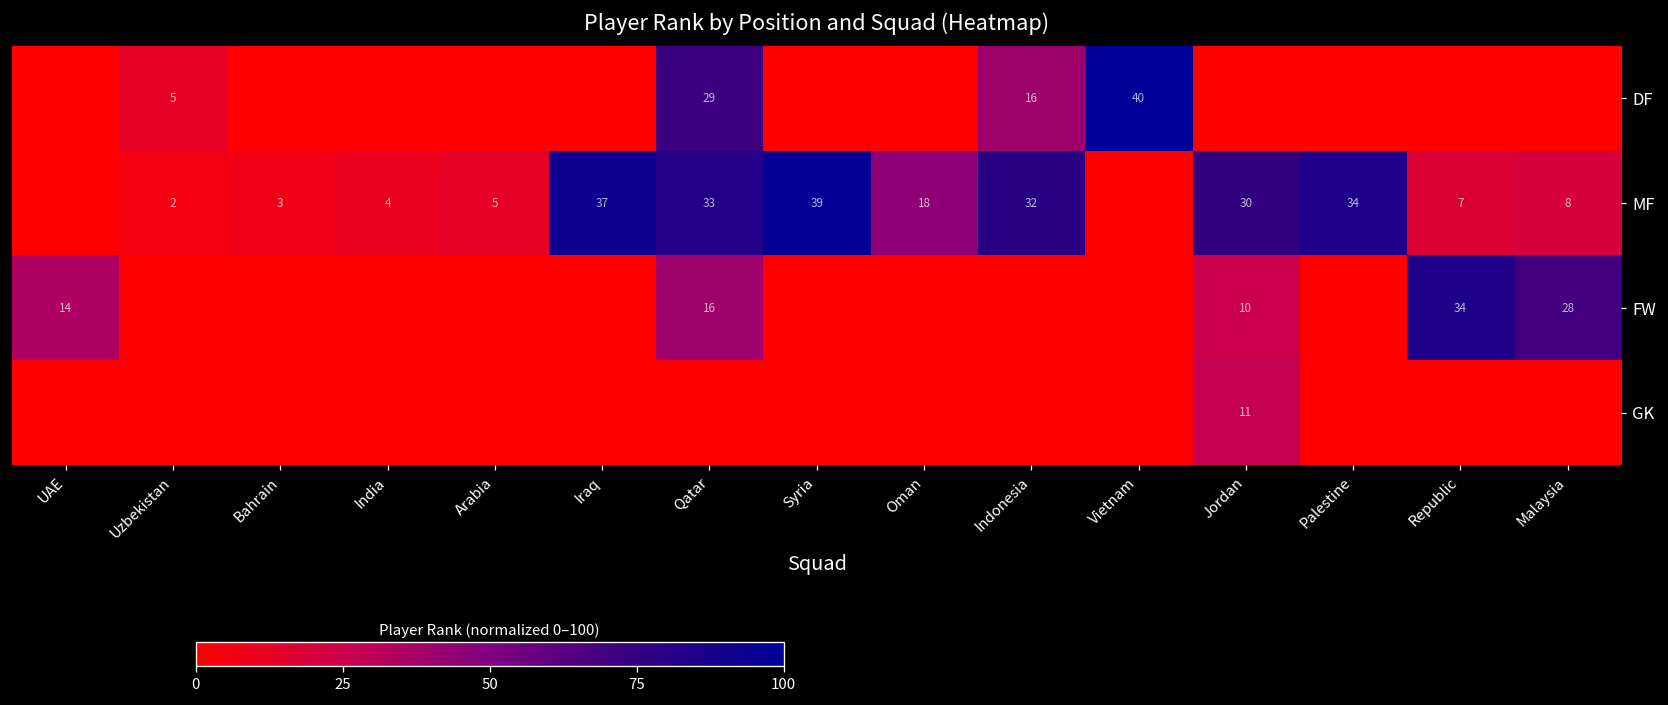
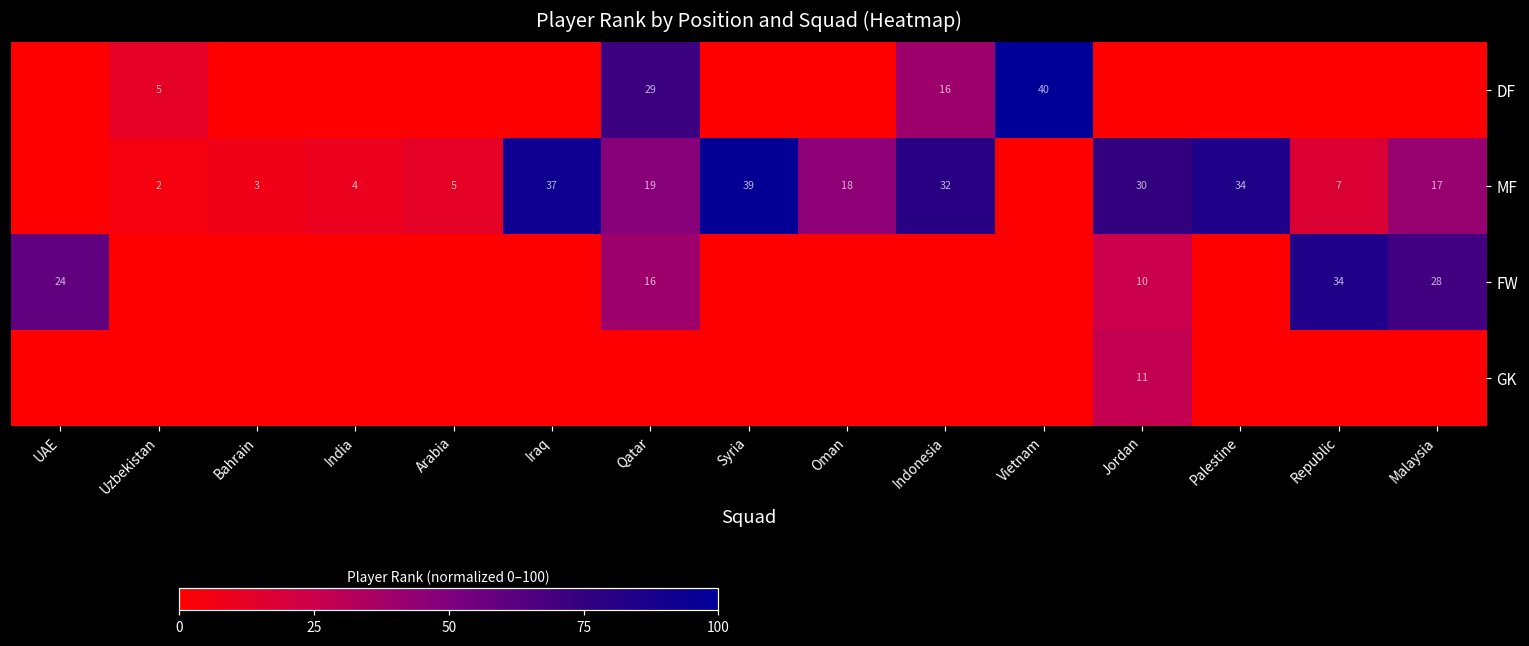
MF, Qatar: 33 -> 19
MF, Malaysia: 8 -> 17
FW, UAE: 14 -> 24
